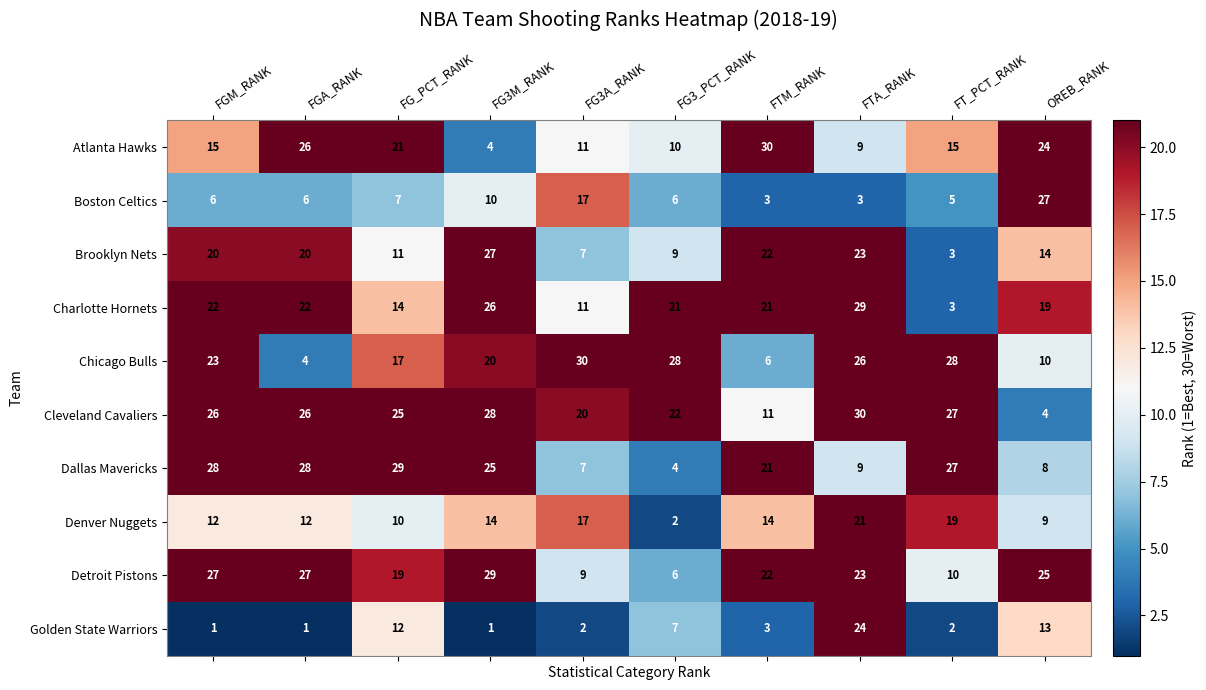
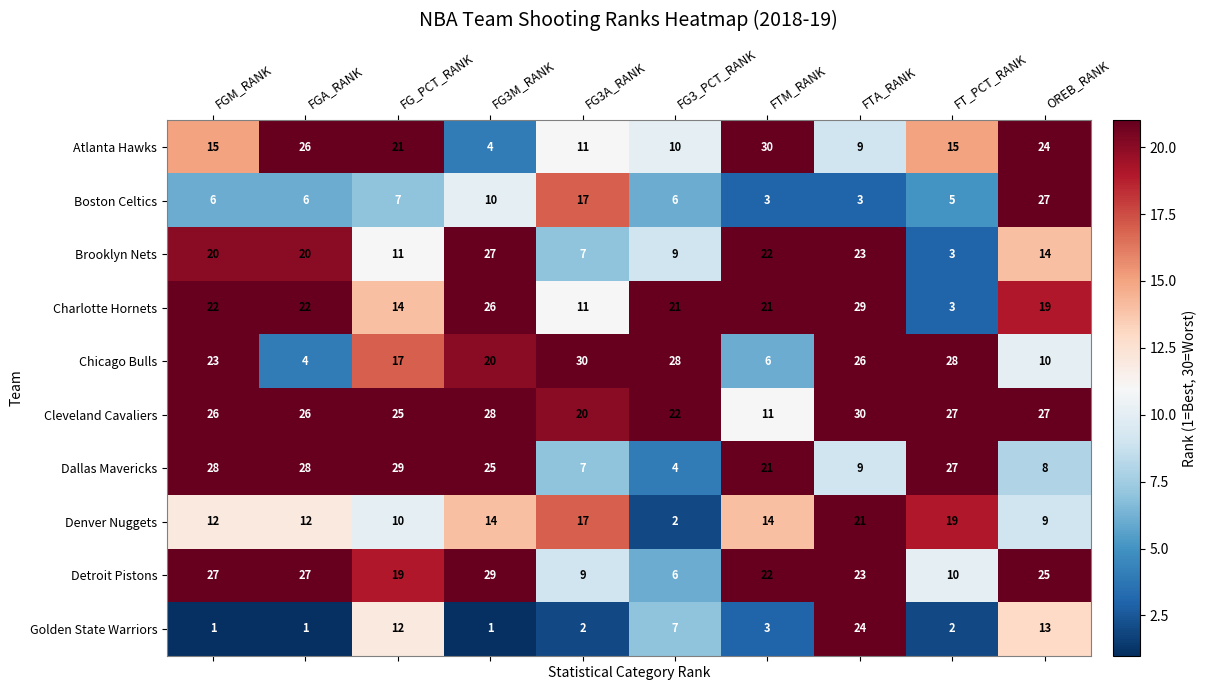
Cleveland Cavaliers, OREB_RANK: 4 -> 27
